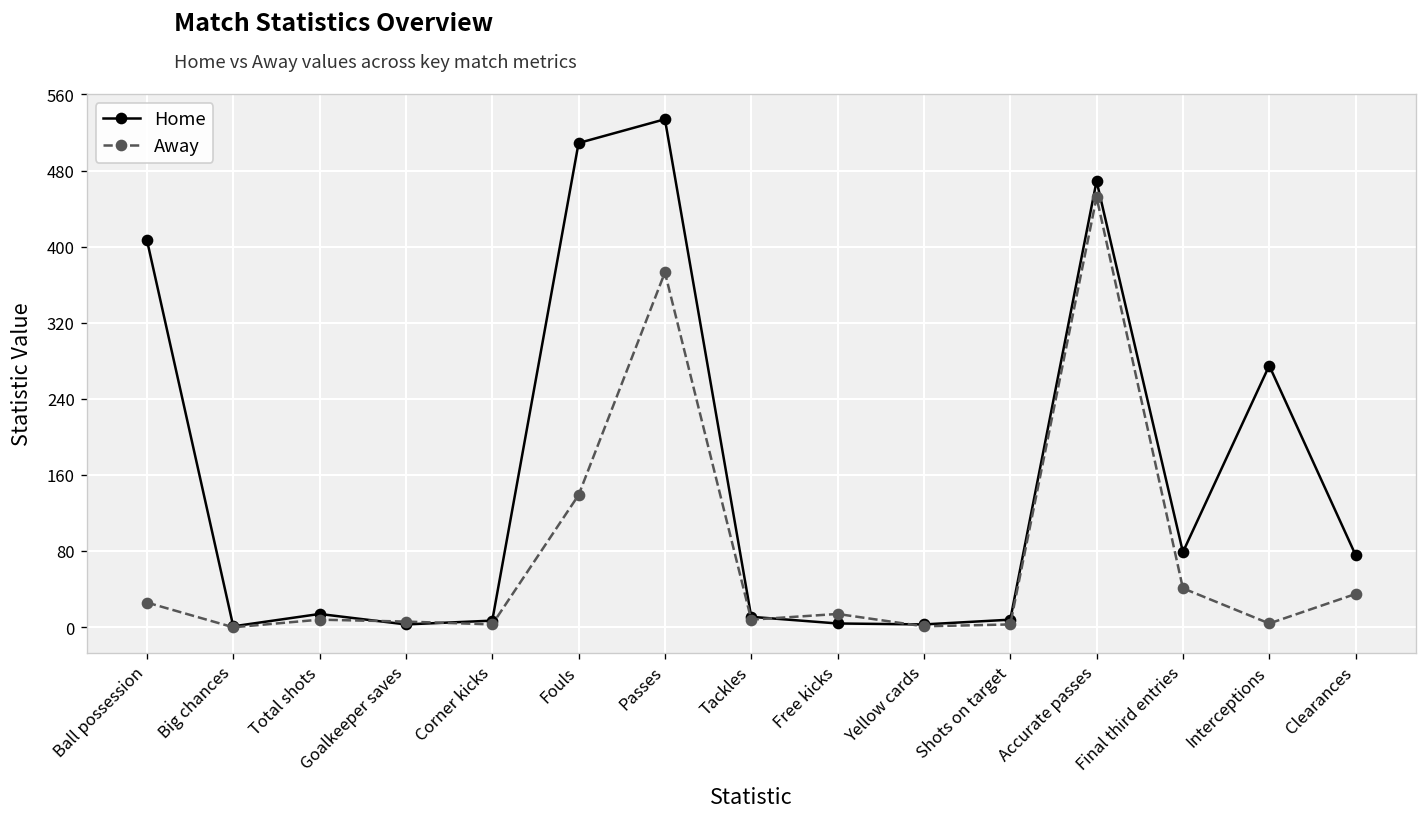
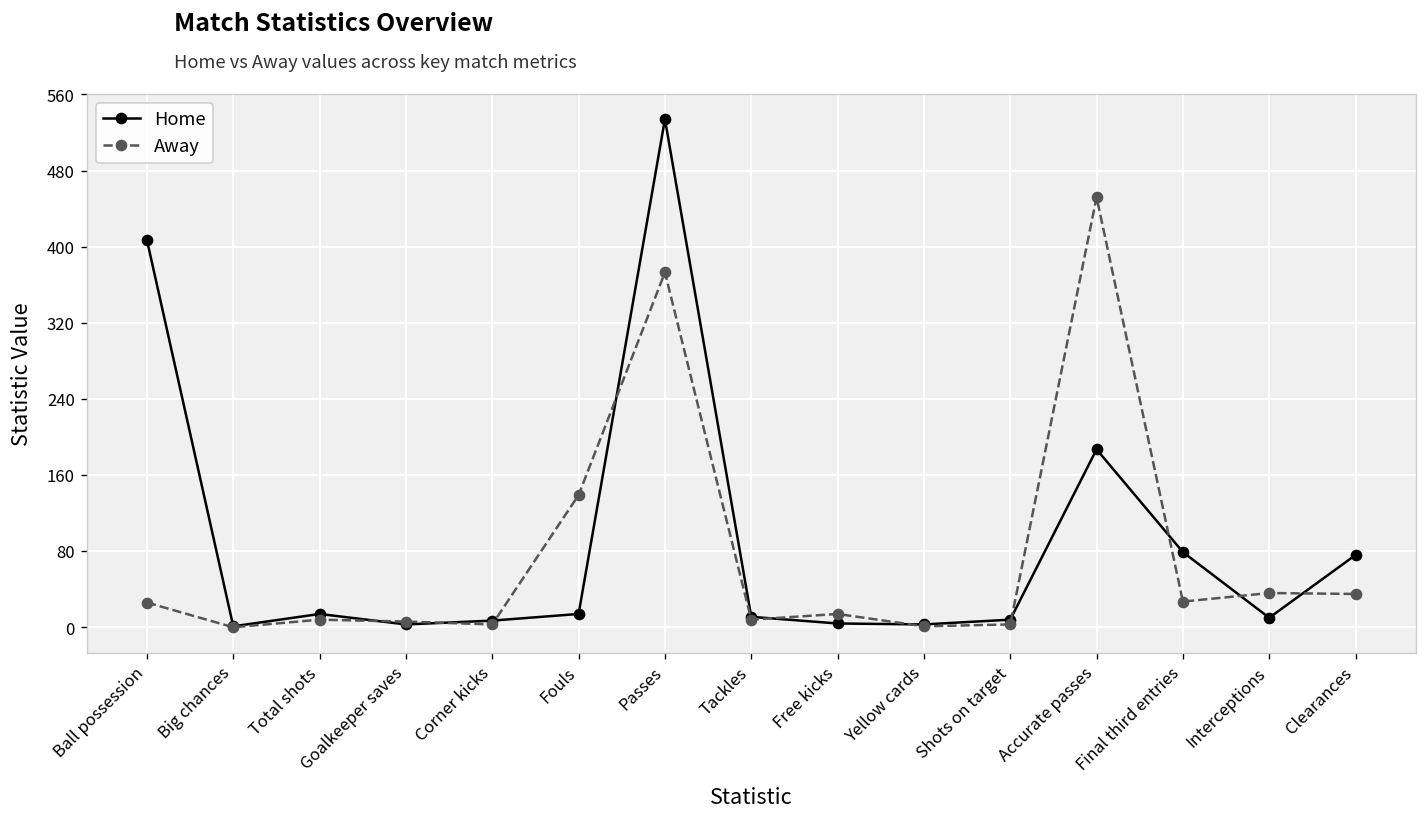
Home, Fouls: 510 -> 10
Home, Accurate passes: 470 -> 190
Away, Final third entries: 40 -> 30
Home, Interceptions: 280 -> 10
Away, Interceptions: 0 -> 40
